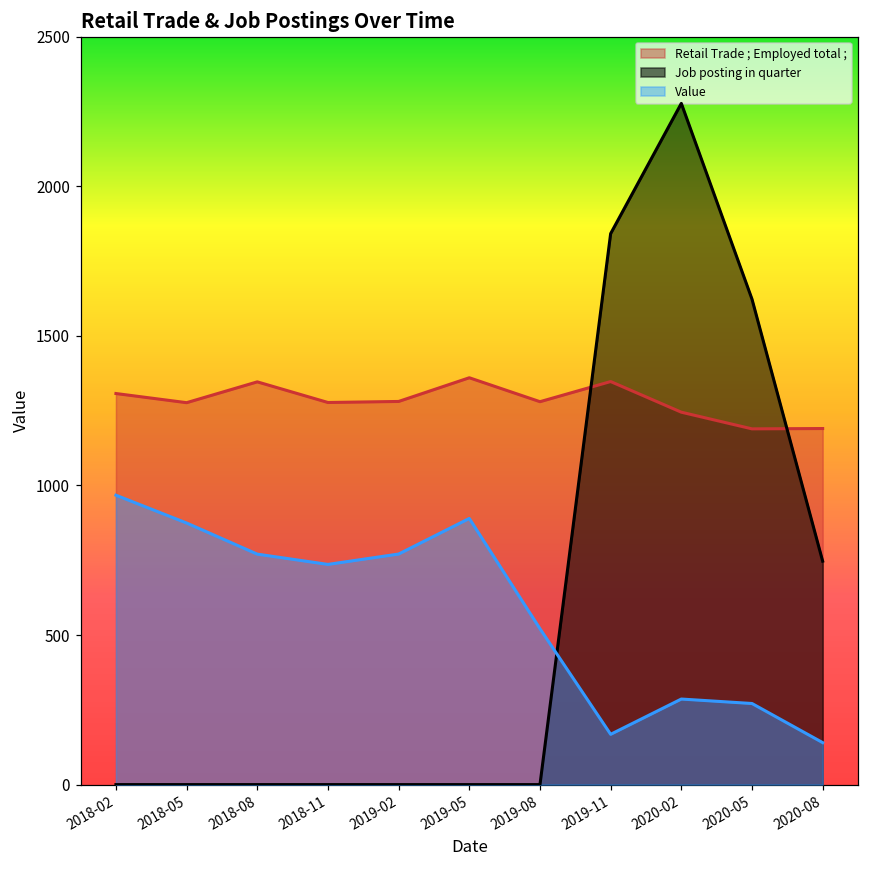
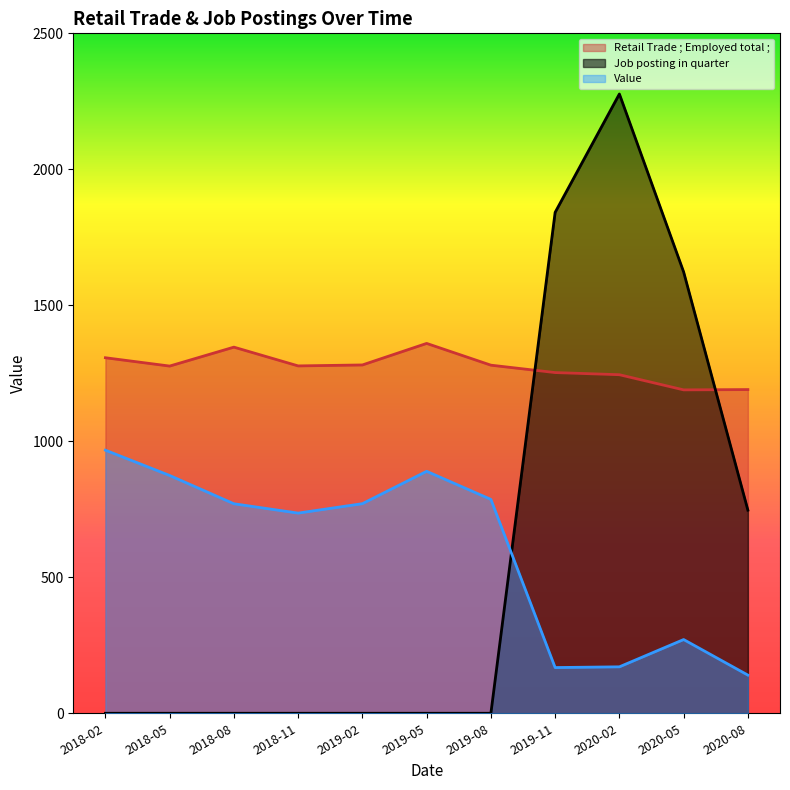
Value, 2019-08: 520 -> 790
Retail Trade ; Employed total ;, 2019-11: 1350 -> 1250
Value, 2020-02: 290 -> 170
